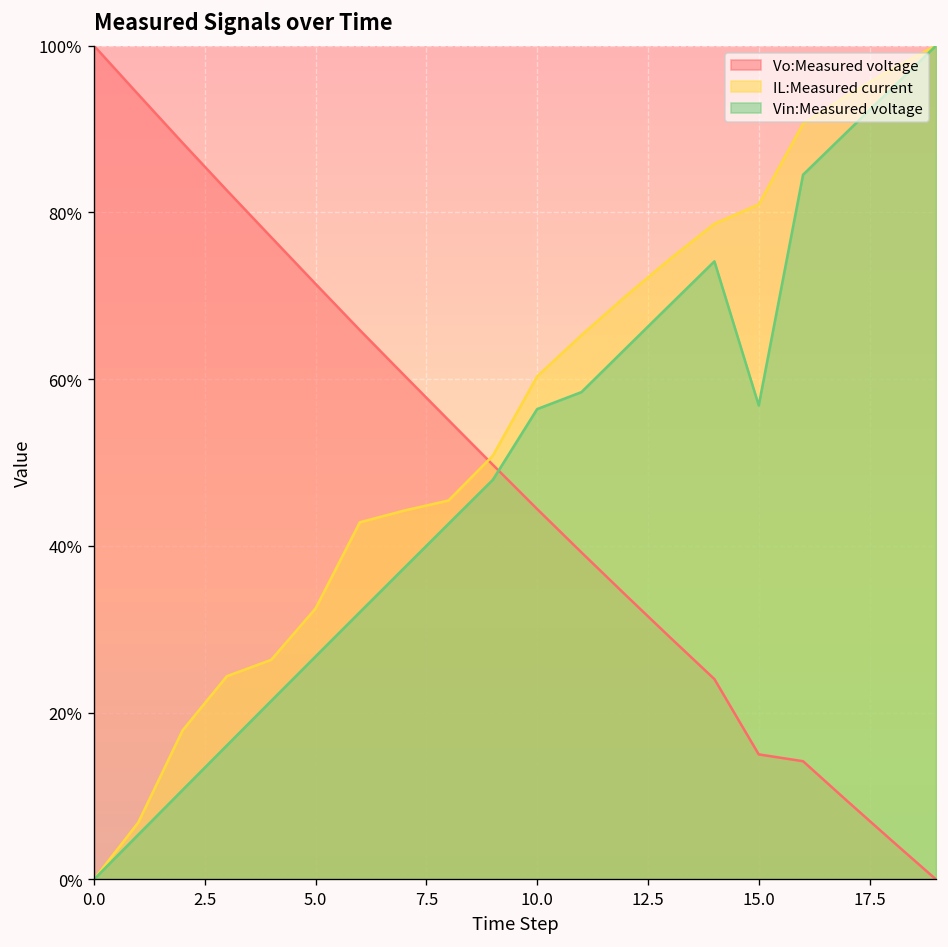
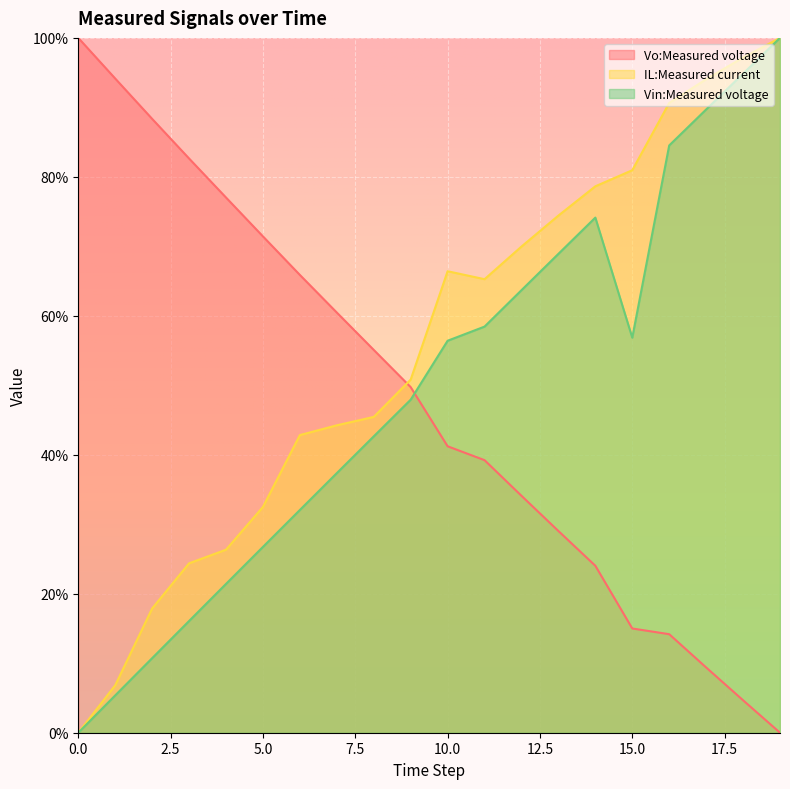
Vo:Measured voltage, 10.0: 44% -> 41%
IL:Measured current, 10.0: 60% -> 66%
